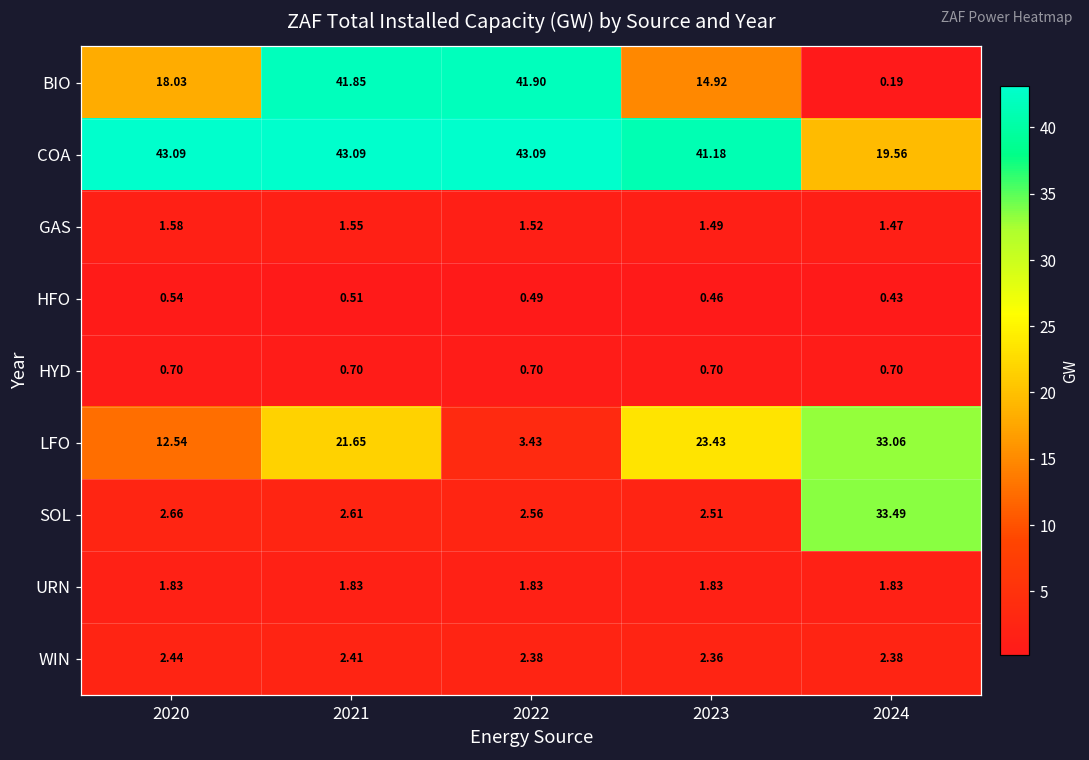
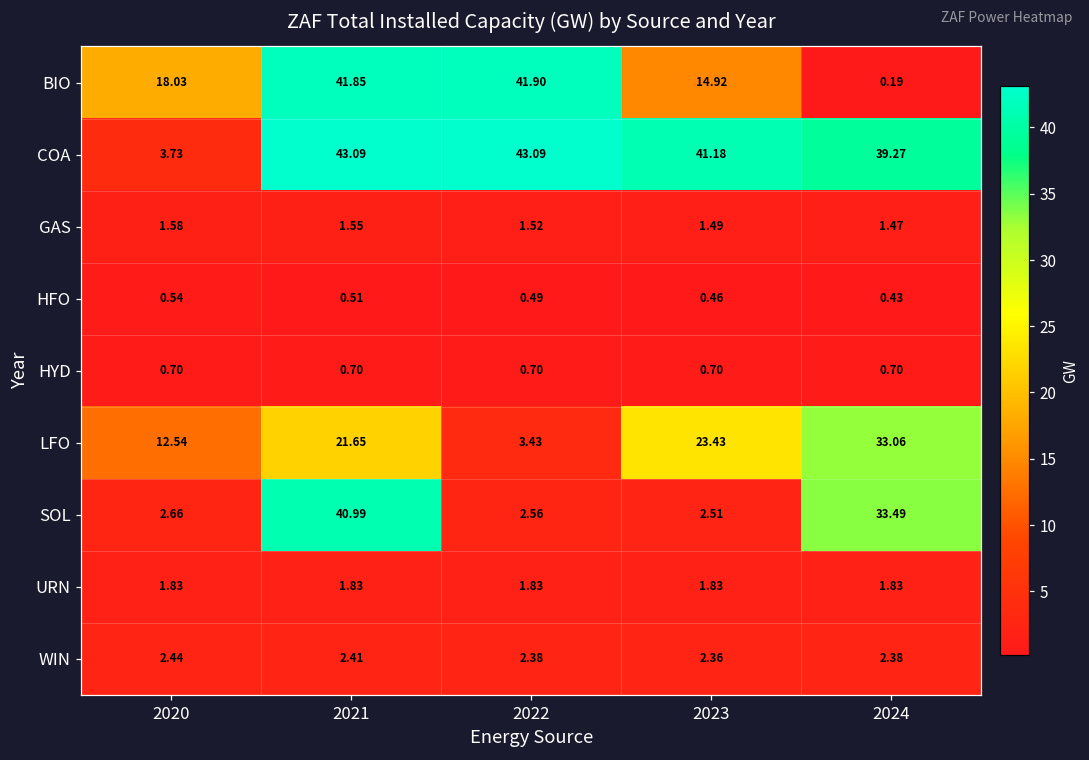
COA, 2020: 43.09 -> 3.73
COA, 2024: 19.56 -> 39.27
SOL, 2021: 2.61 -> 40.99
